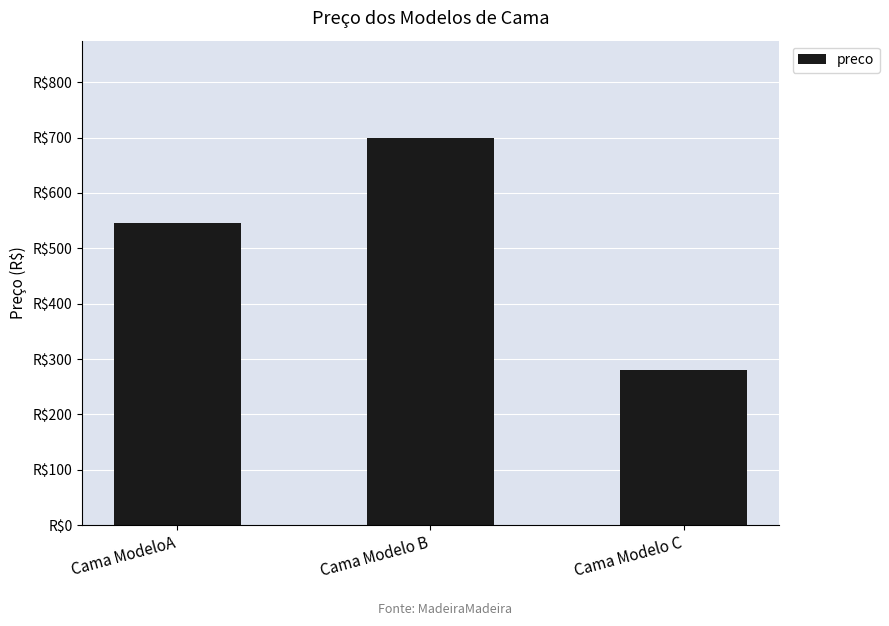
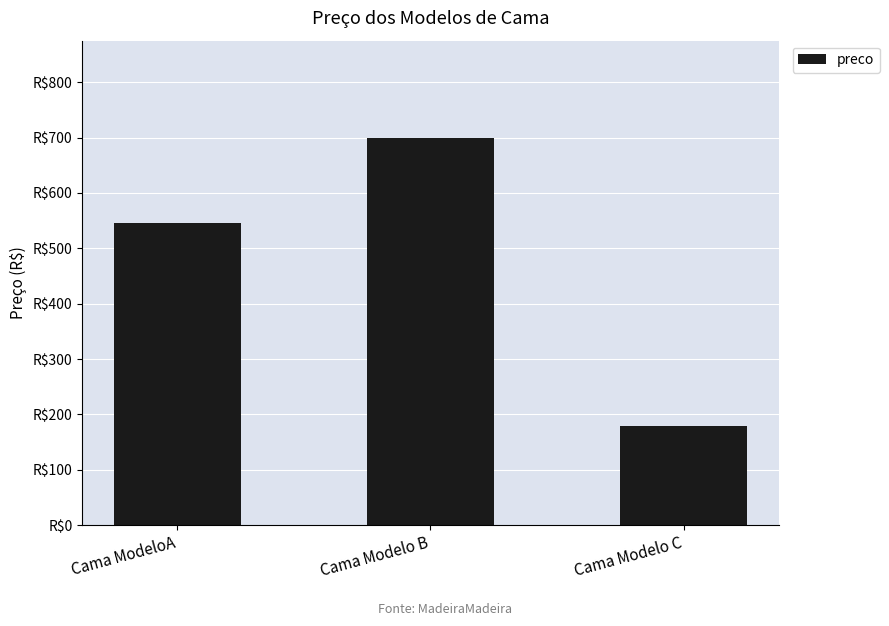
Cama Modelo C: R$280 -> R$180
